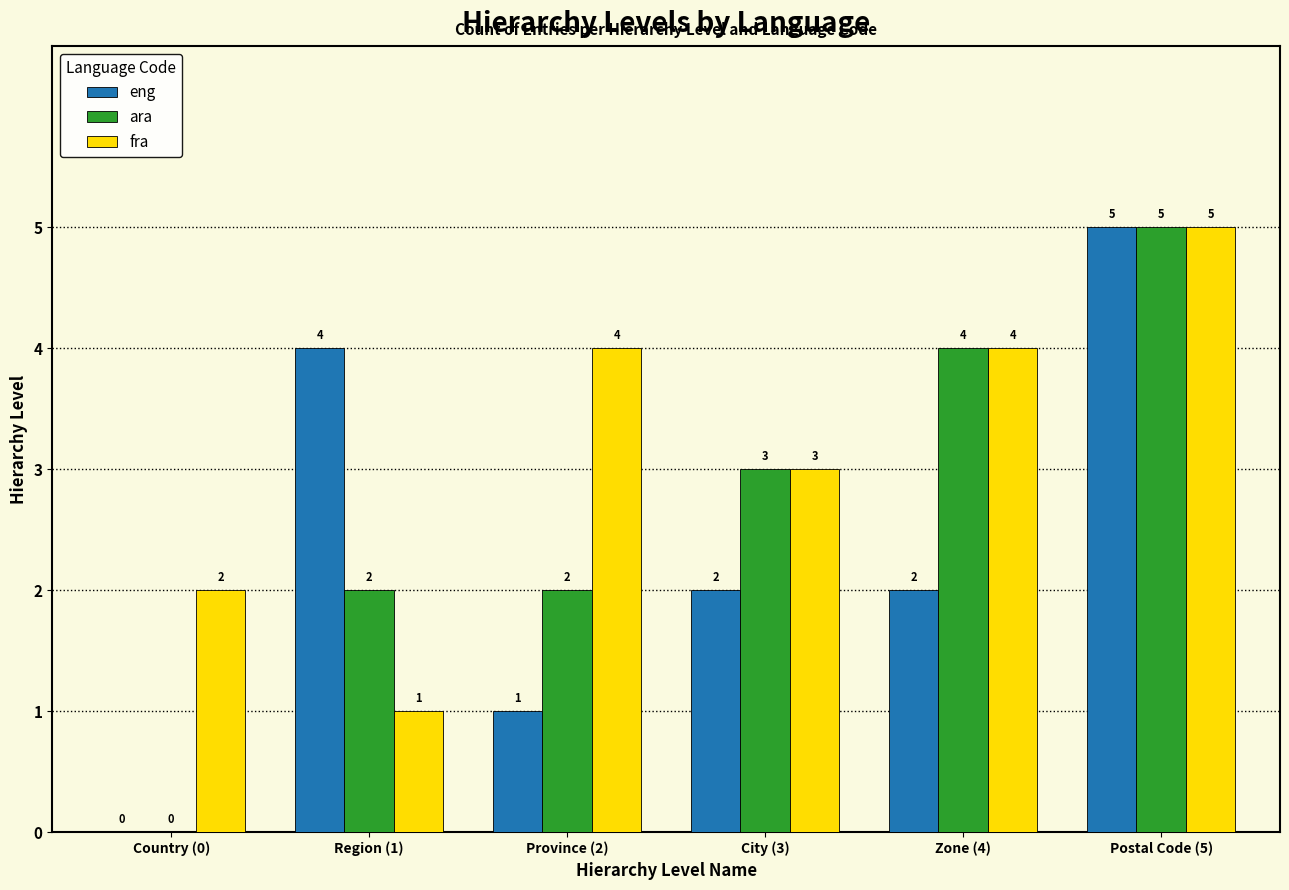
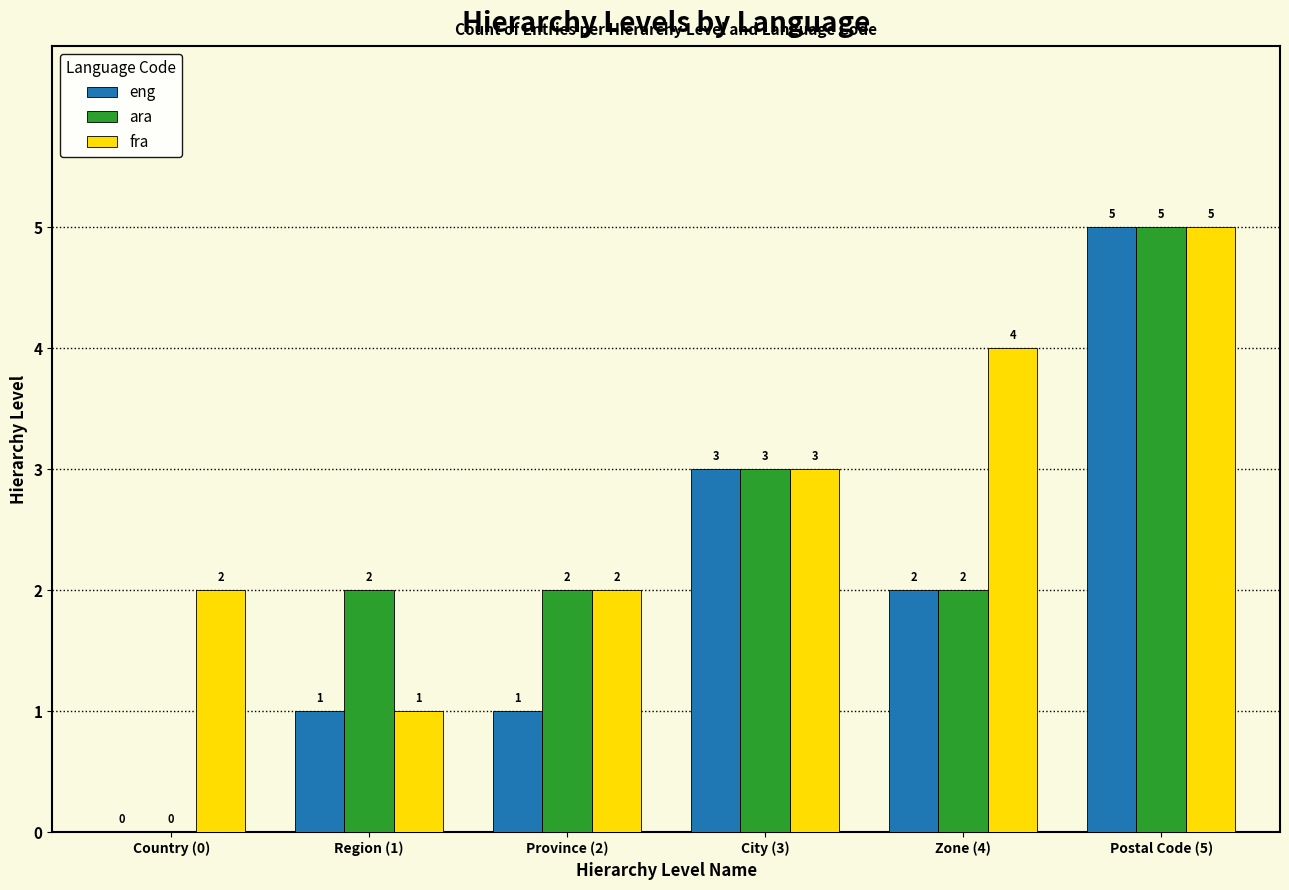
eng, Region (1): 4 -> 1
fra, Province (2): 4 -> 2
eng, City (3): 2 -> 3
ara, Zone (4): 4 -> 2
